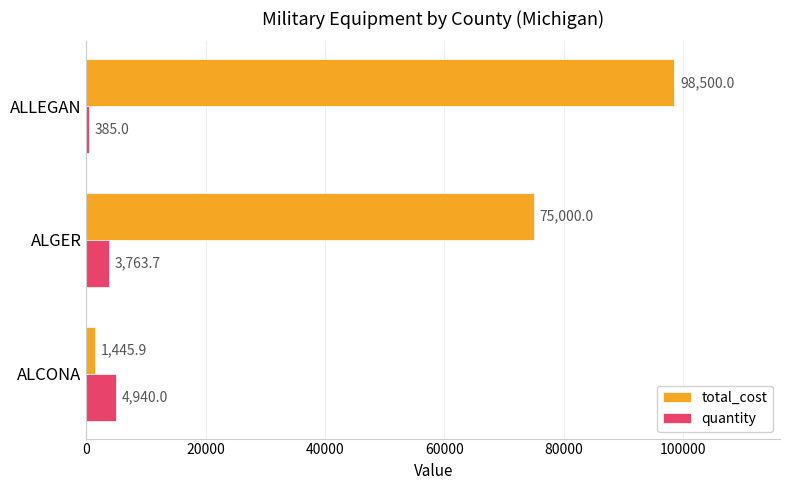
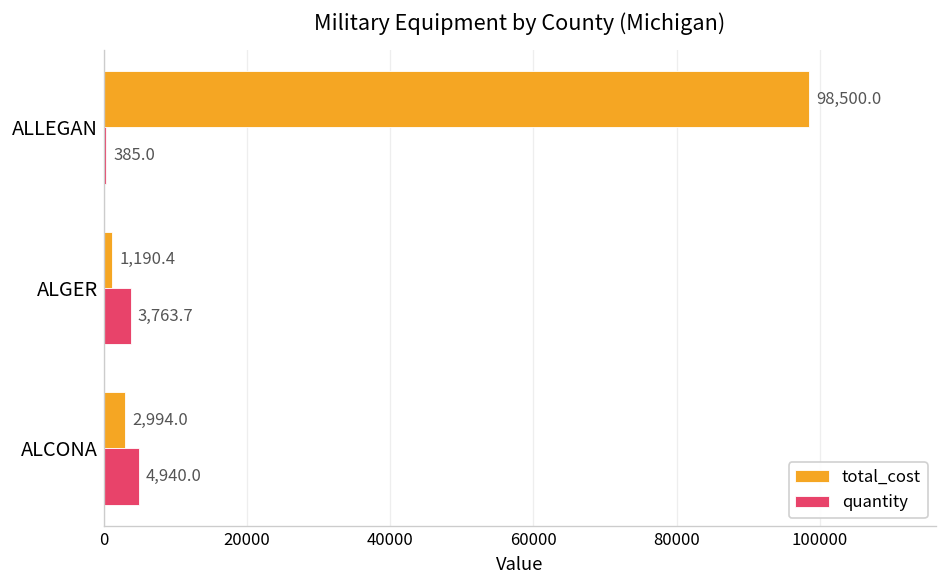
total_cost, ALGER: 75,000.0 -> 1,190.4
total_cost, ALCONA: 1,445.9 -> 2,994.0
